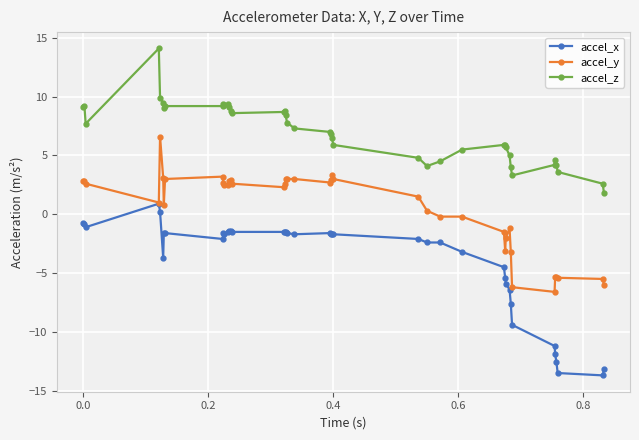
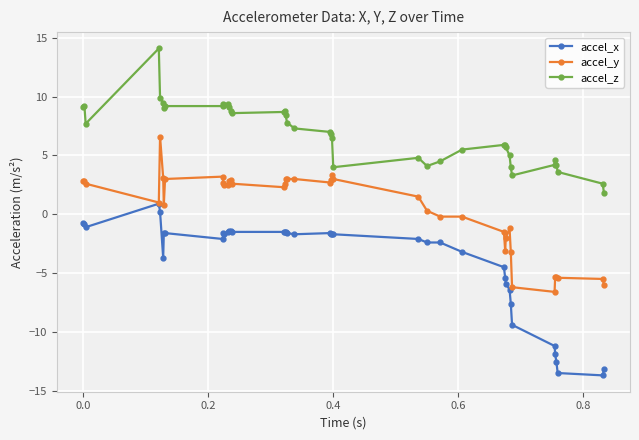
accel_z, 0.4: 5.9 -> 4.0
